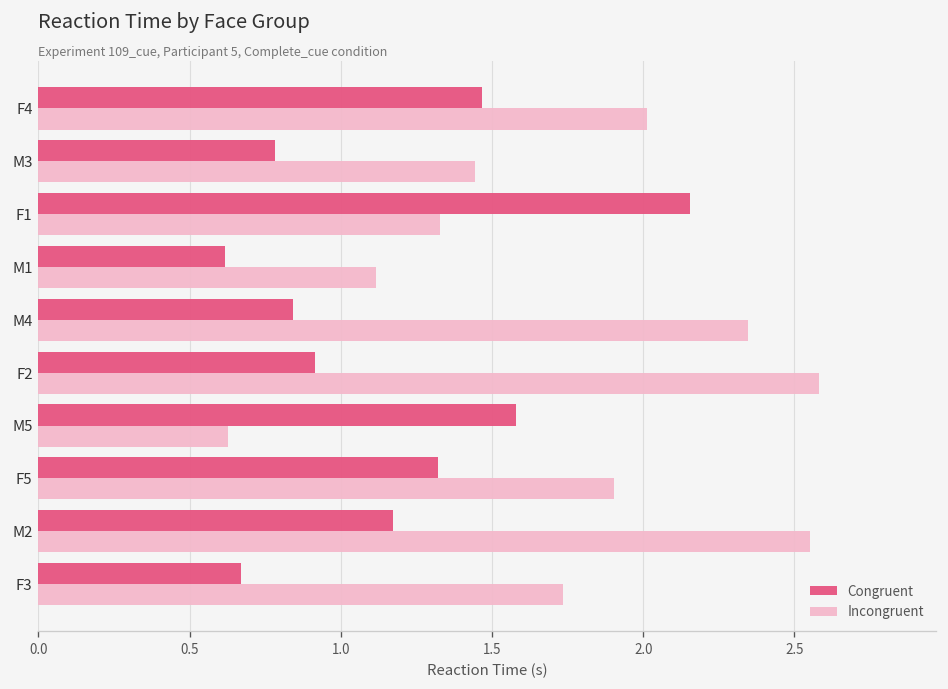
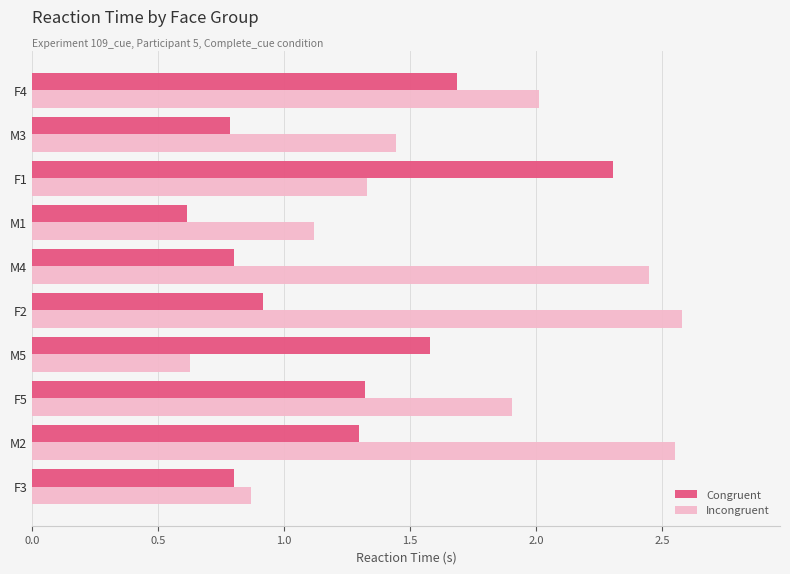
Congruent, F4: 1.47 -> 1.69
Congruent, F1: 2.15 -> 2.31
Congruent, M4: 0.84 -> 0.80
Incongruent, M4: 2.35 -> 2.45
Congruent, M2: 1.17 -> 1.30
Congruent, F3: 0.67 -> 0.80
Incongruent, F3: 1.74 -> 0.87
